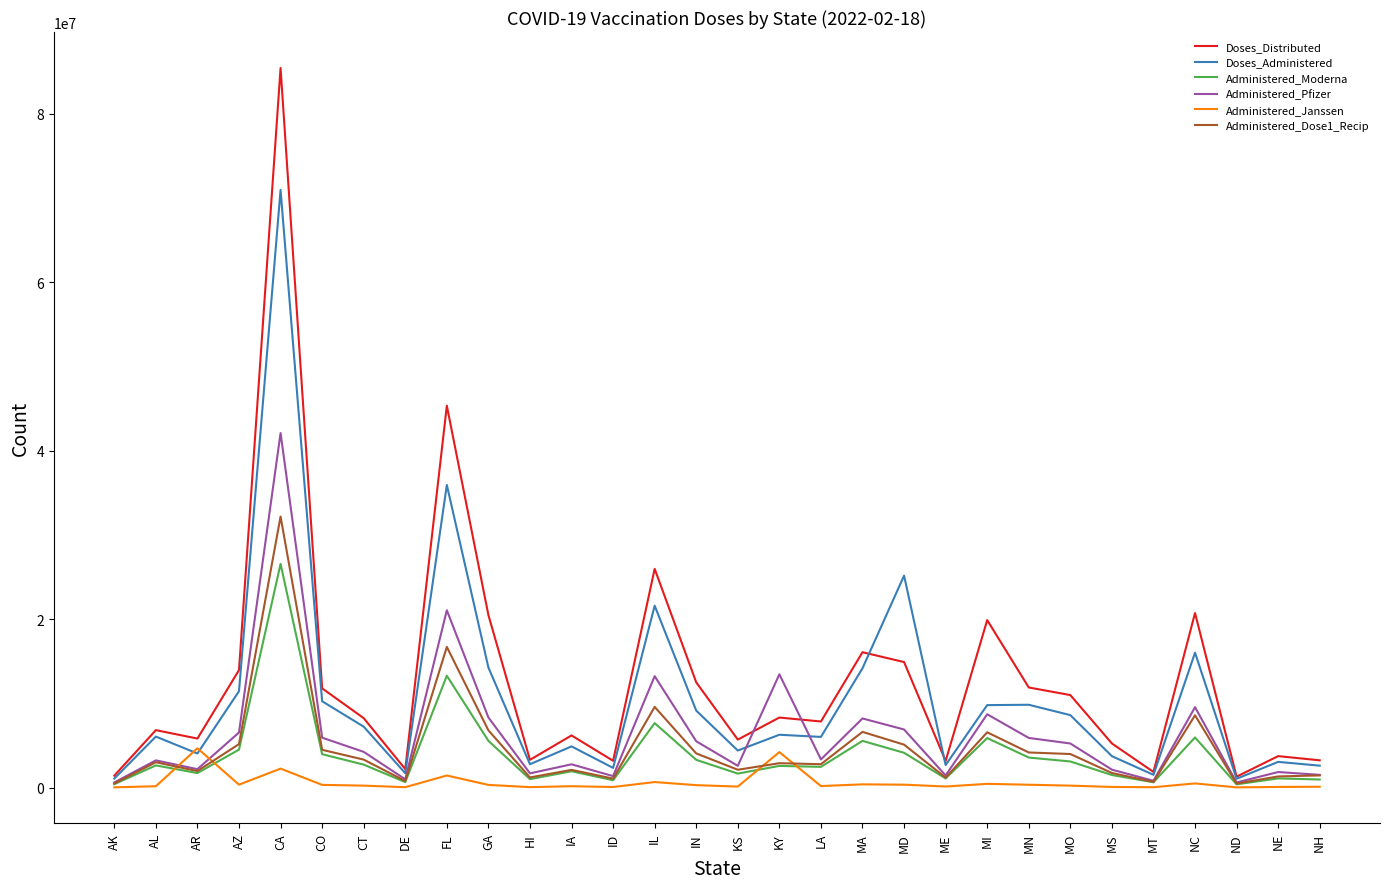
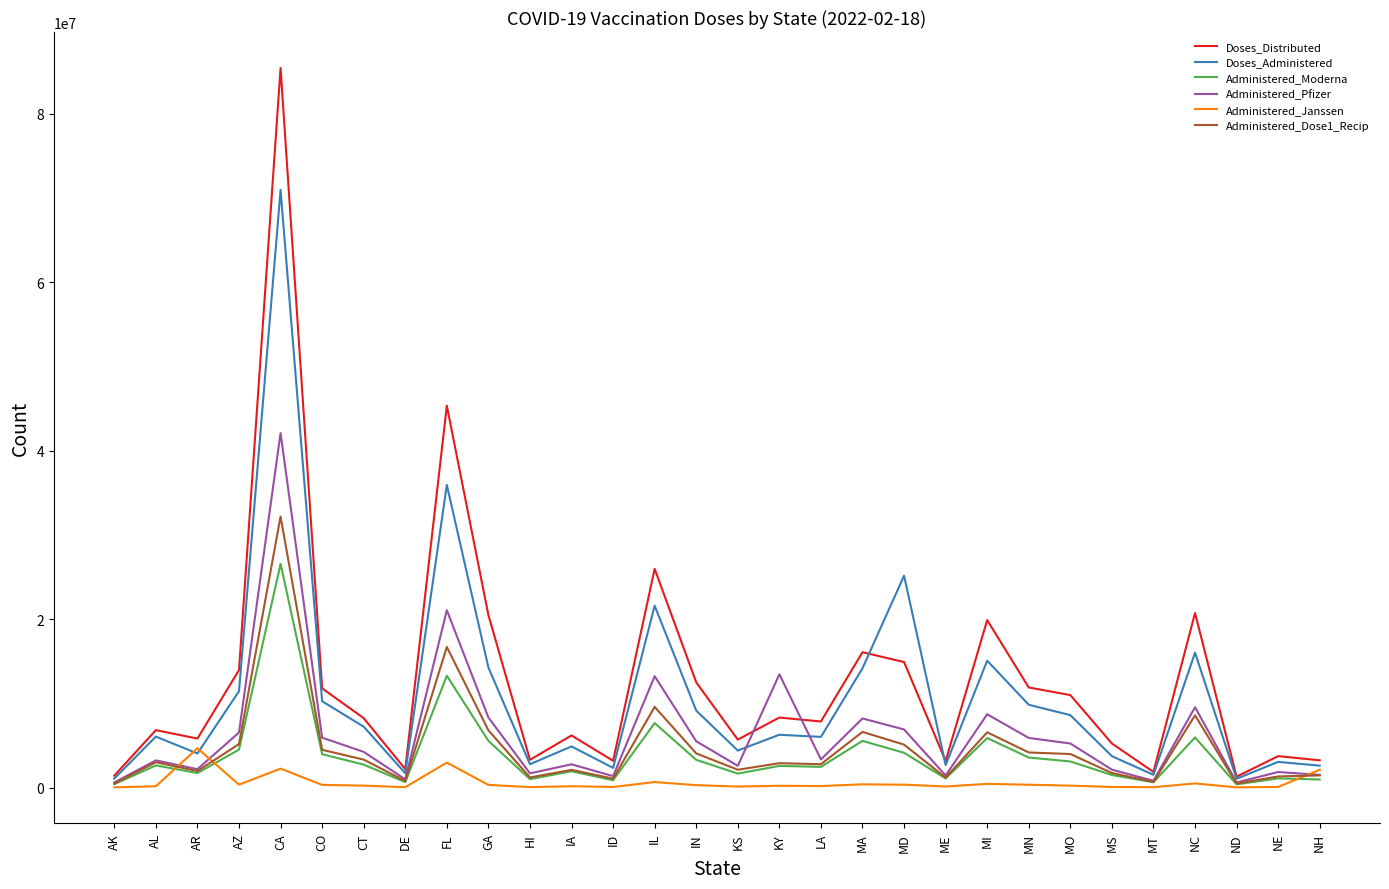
Administered_Janssen, FL: 1000000 -> 3000000
Administered_Janssen, KY: 4000000 -> 0
Doses_Administered, MI: 10000000 -> 15000000
Administered_Janssen, NH: 0 -> 2000000
